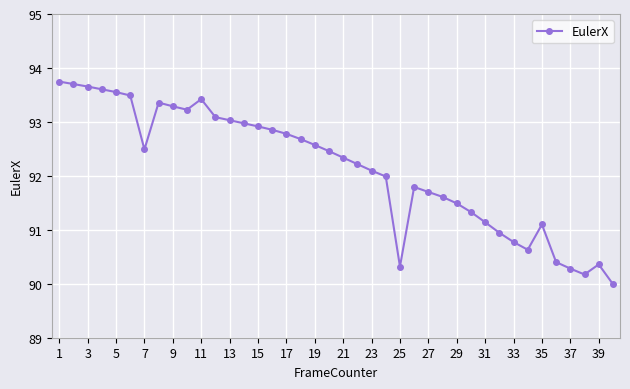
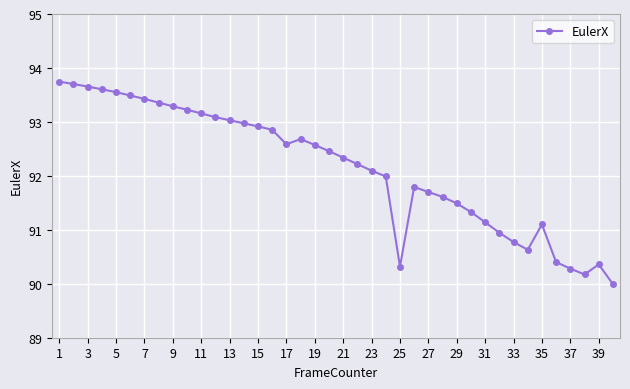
7: 92.5 -> 93.4
11: 93.4 -> 93.2
17: 92.8 -> 92.6
